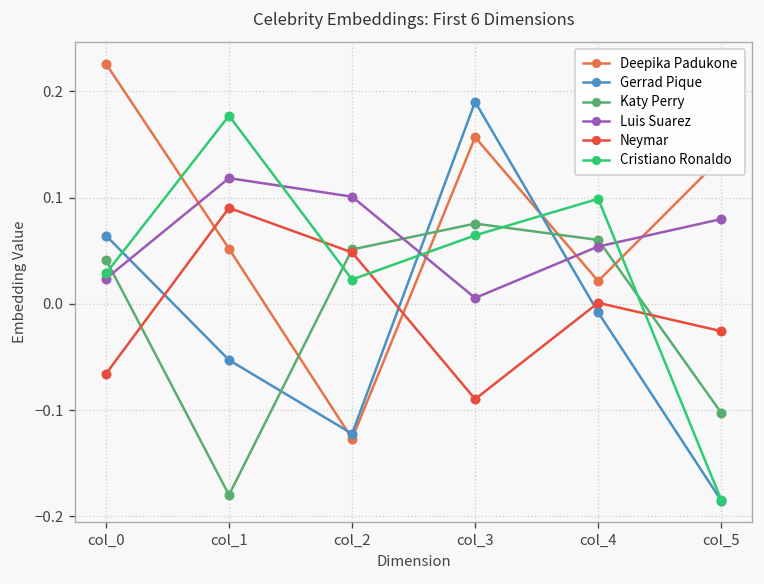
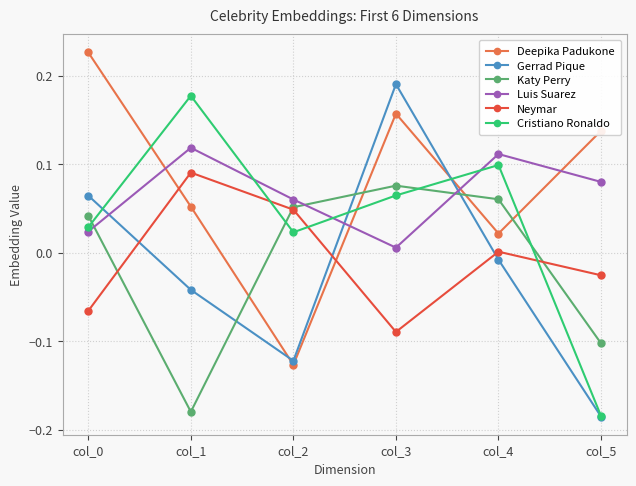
Gerrad Pique, col_1: -0.05 -> -0.04
Luis Suarez, col_2: 0.10 -> 0.06
Luis Suarez, col_4: 0.05 -> 0.11
